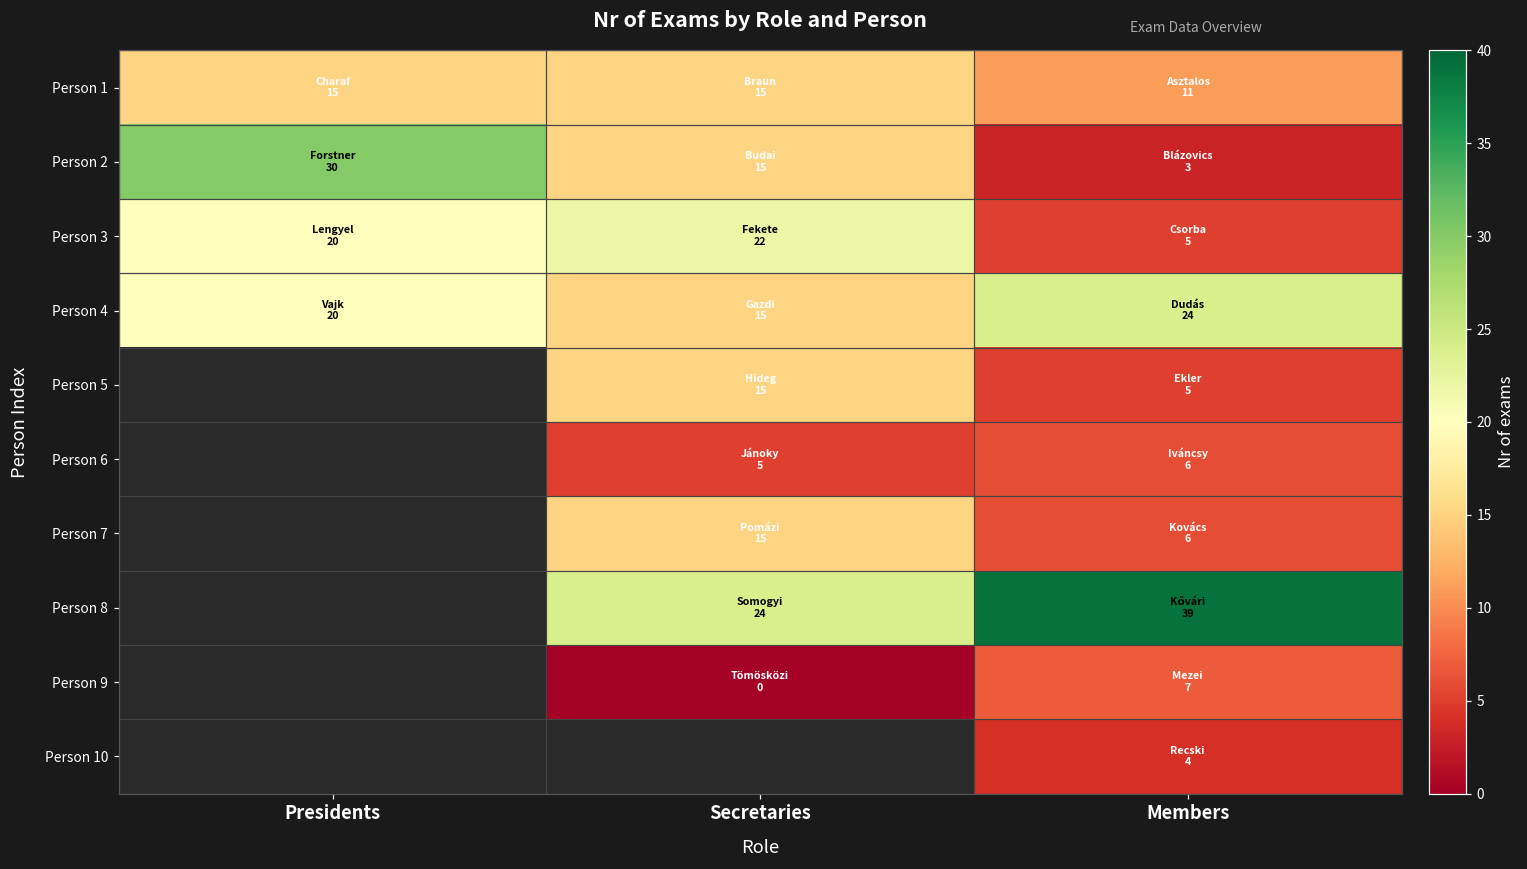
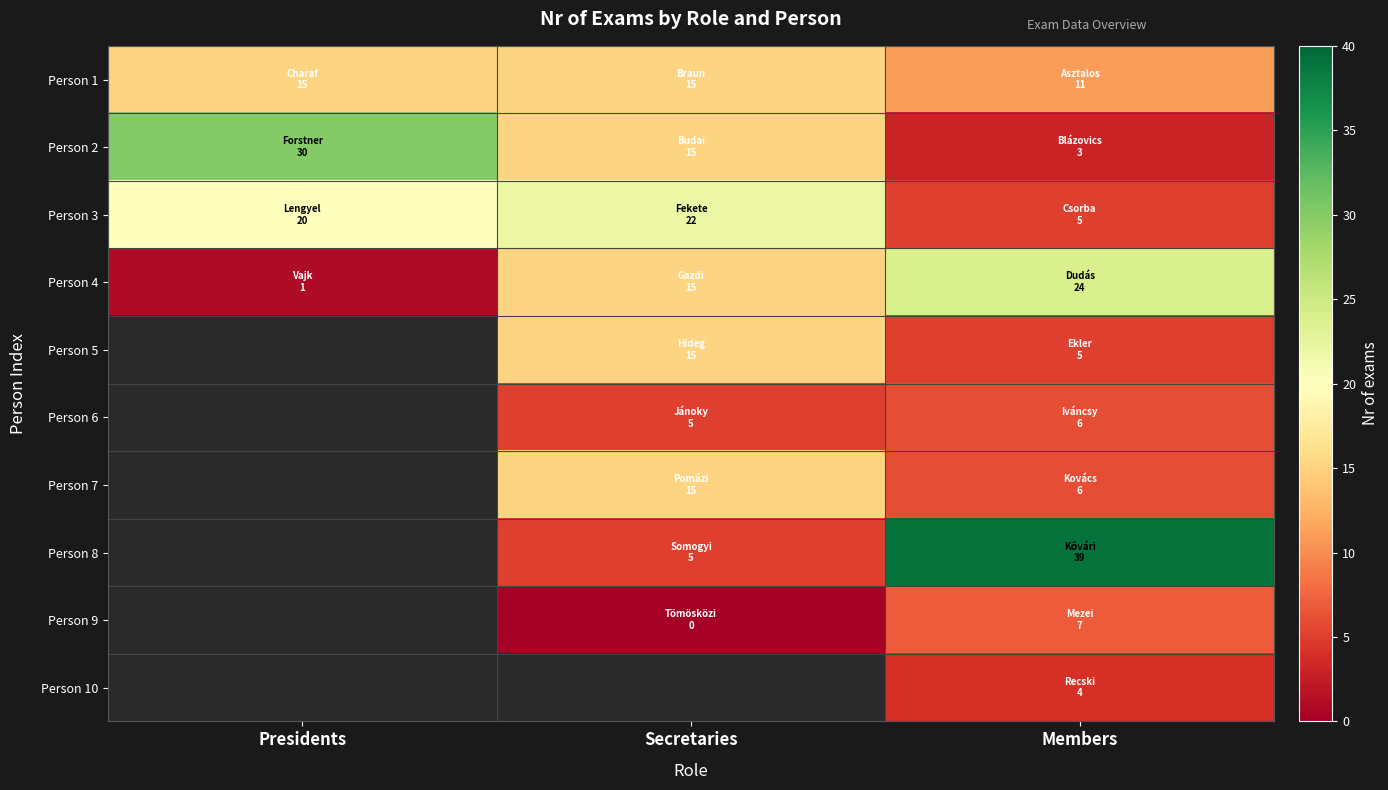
Person 4, Presidents: 20 -> 1
Person 8, Secretaries: 24 -> 5
